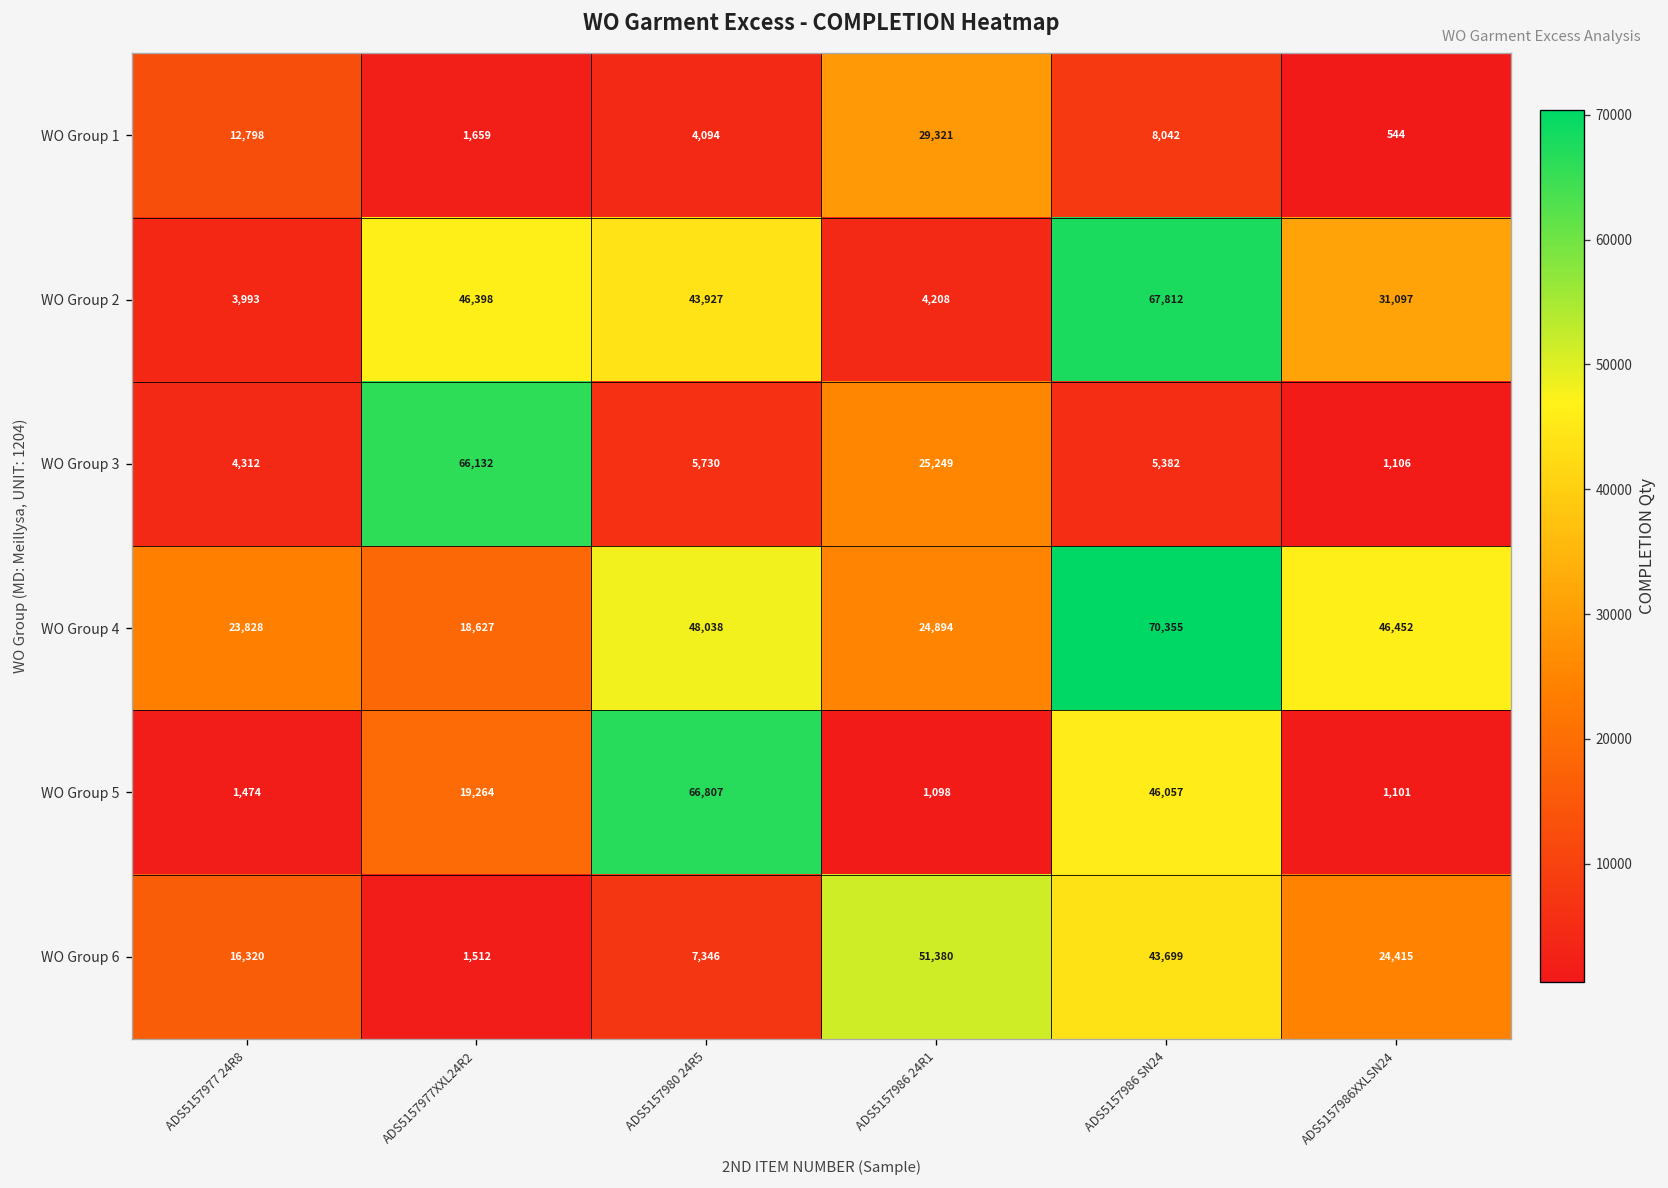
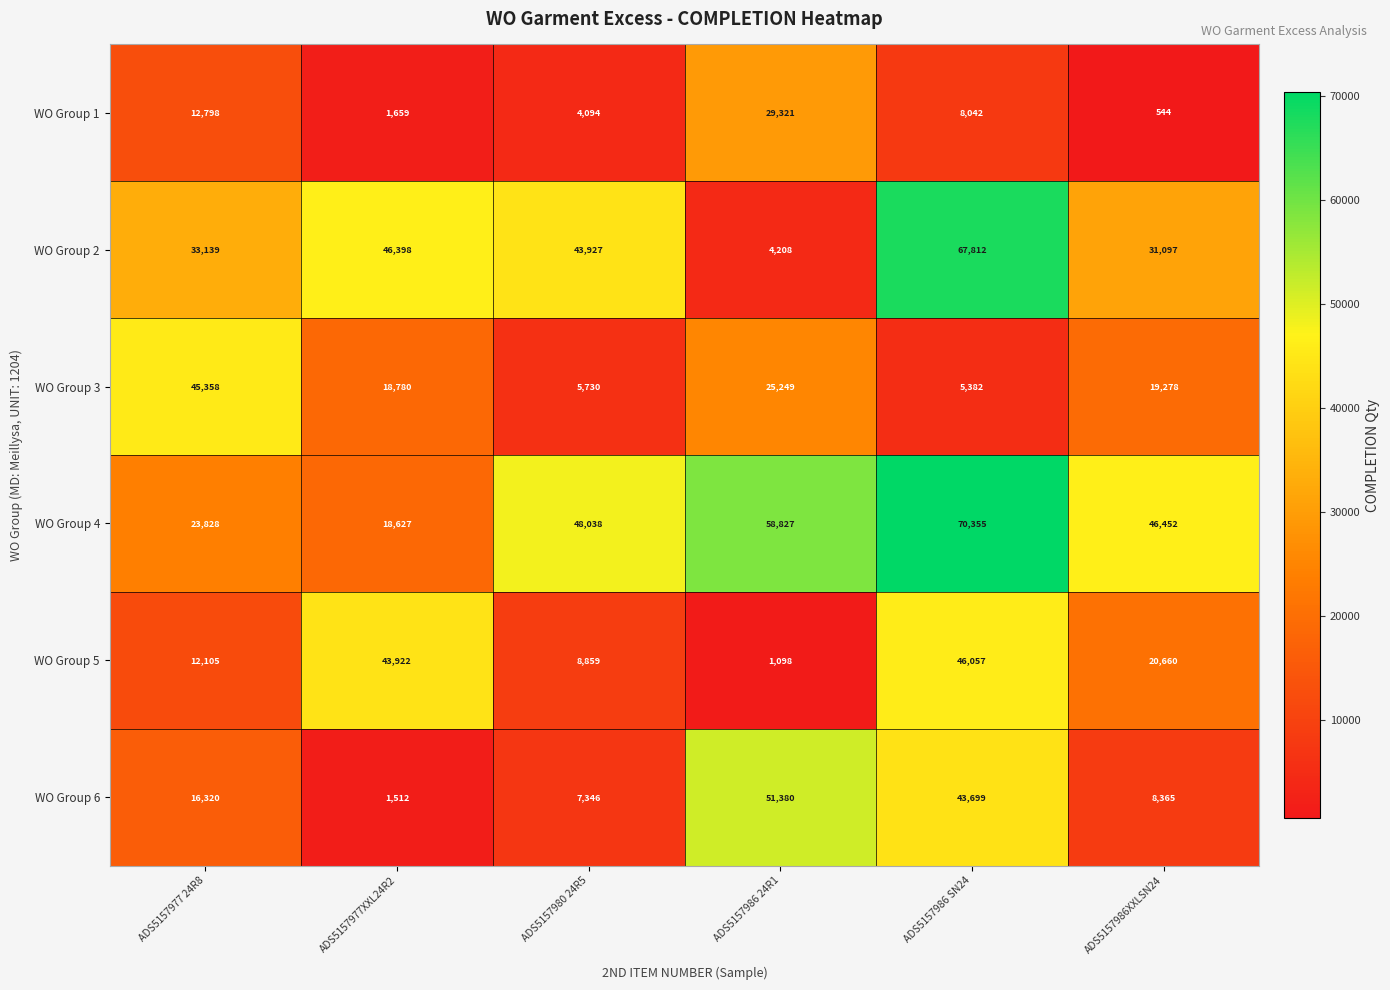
WO Group 2, ADS5157977 24R8: 3,993 -> 33,139
WO Group 3, ADS5157977 24R8: 4,312 -> 45,358
WO Group 3, ADS5157977XXL24R2: 66,132 -> 18,780
WO Group 3, ADS5157986XXLSN24: 1,106 -> 19,278
WO Group 4, ADS5157986 24R1: 24,894 -> 58,827
WO Group 5, ADS5157977 24R8: 1,474 -> 12,105
WO Group 5, ADS5157977XXL24R2: 19,264 -> 43,922
WO Group 5, ADS5157980 24R5: 66,807 -> 8,859
WO Group 5, ADS5157986XXLSN24: 1,101 -> 20,660
WO Group 6, ADS5157986XXLSN24: 24,415 -> 8,365
